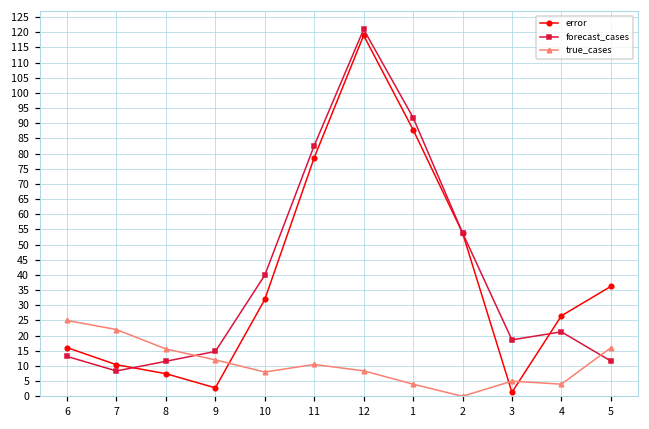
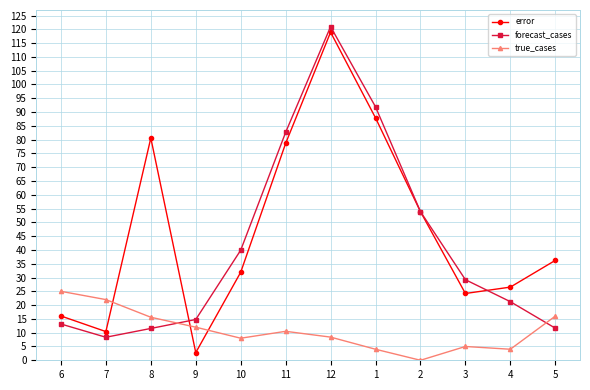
error, 8: 7 -> 81
error, 3: 1 -> 24
forecast_cases, 3: 19 -> 29
